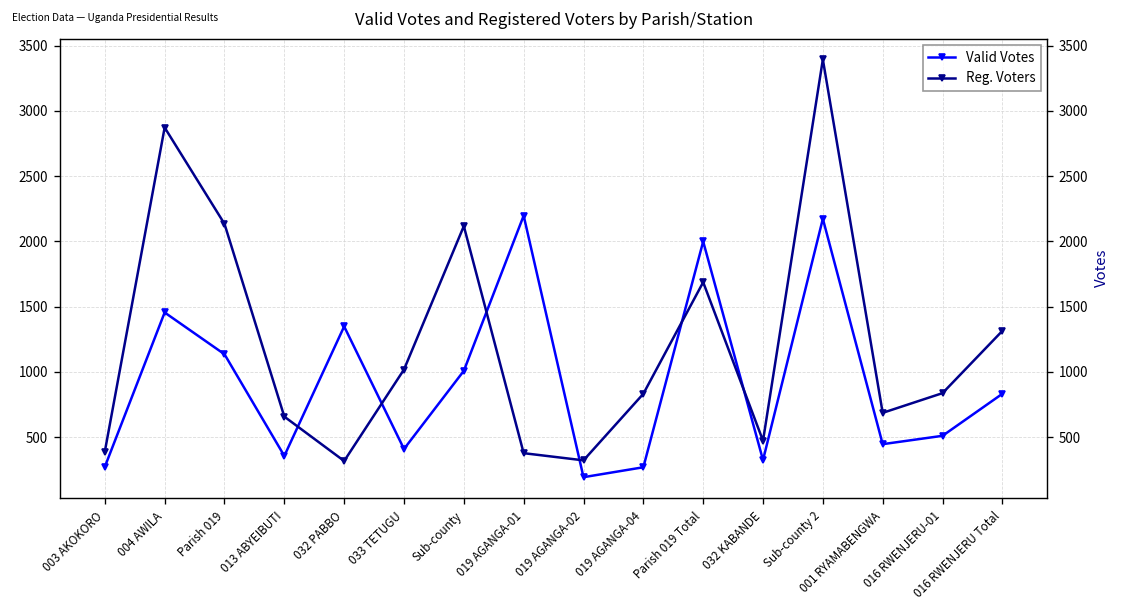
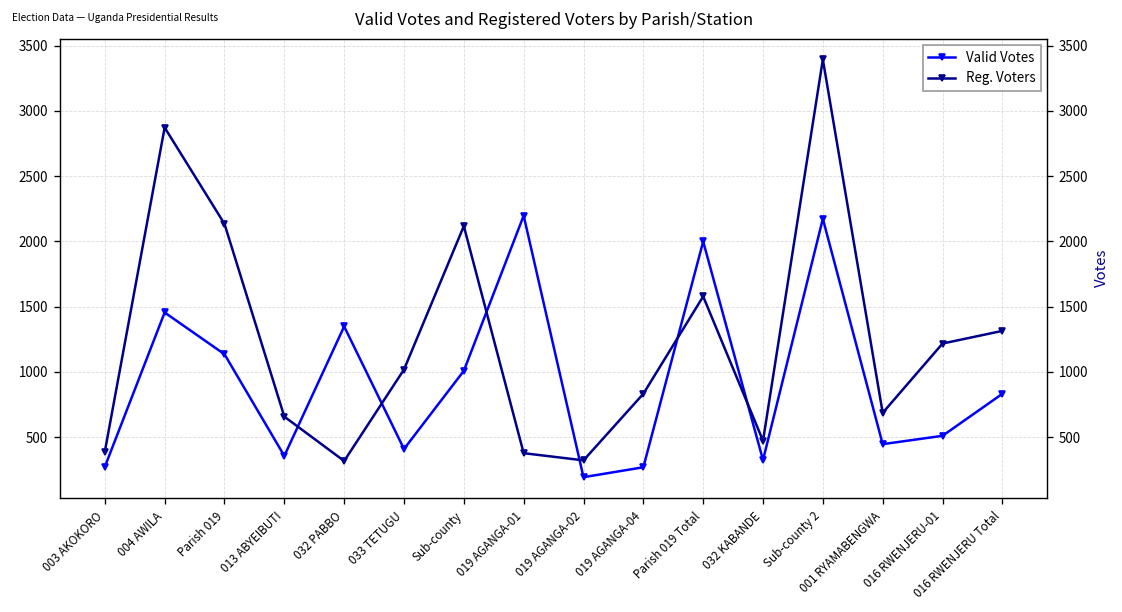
Reg. Voters, Parish 019 Total: 1690 -> 1580
Reg. Voters, 016 RWENJERU-01: 840 -> 1220
